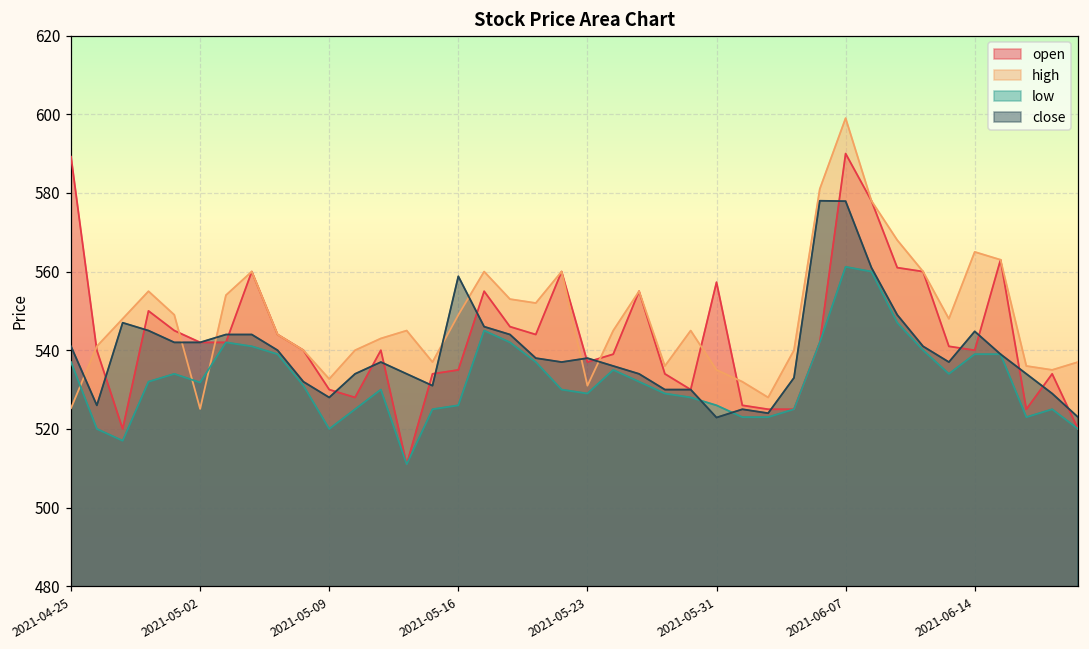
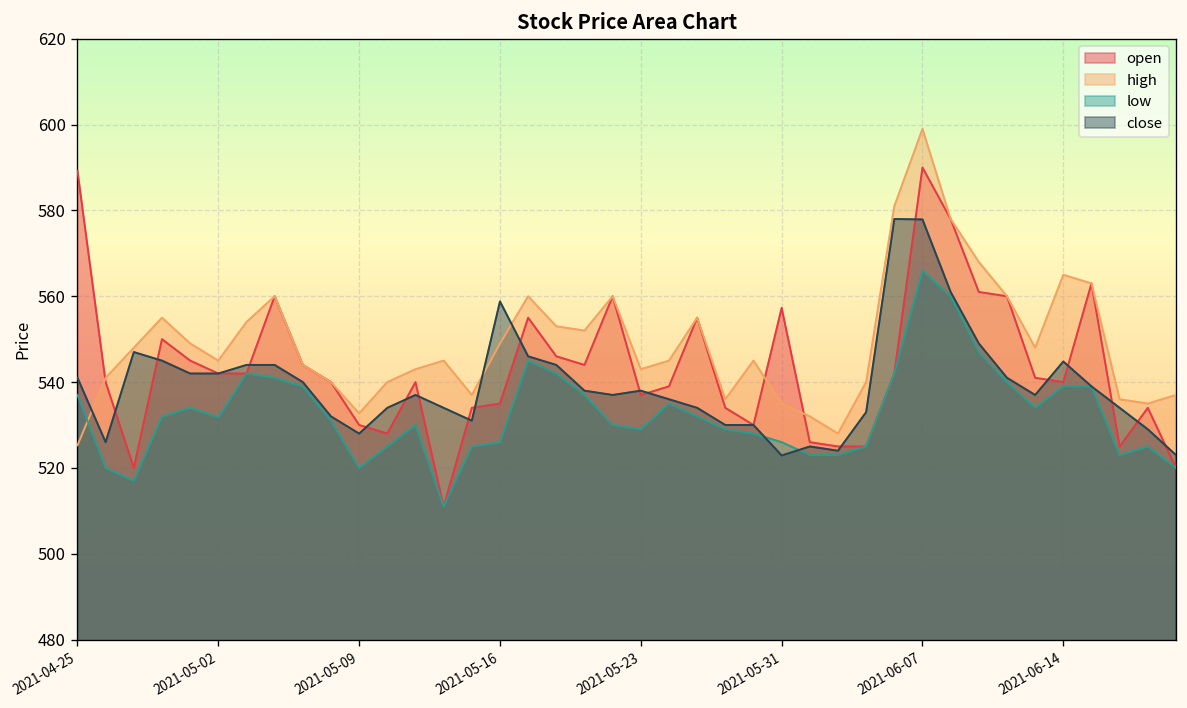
high, 2021-05-02: 525 -> 545
high, 2021-05-23: 531 -> 543
low, 2021-06-07: 561 -> 566
